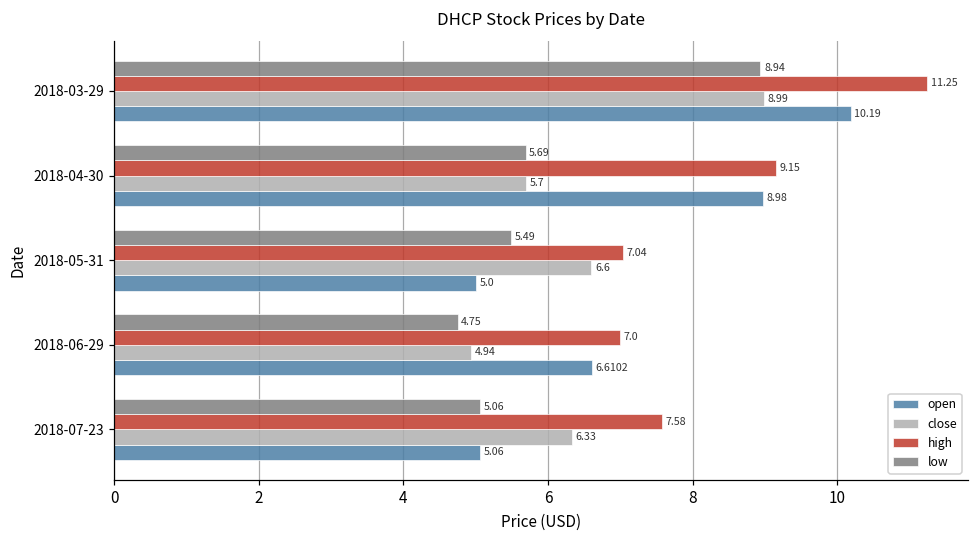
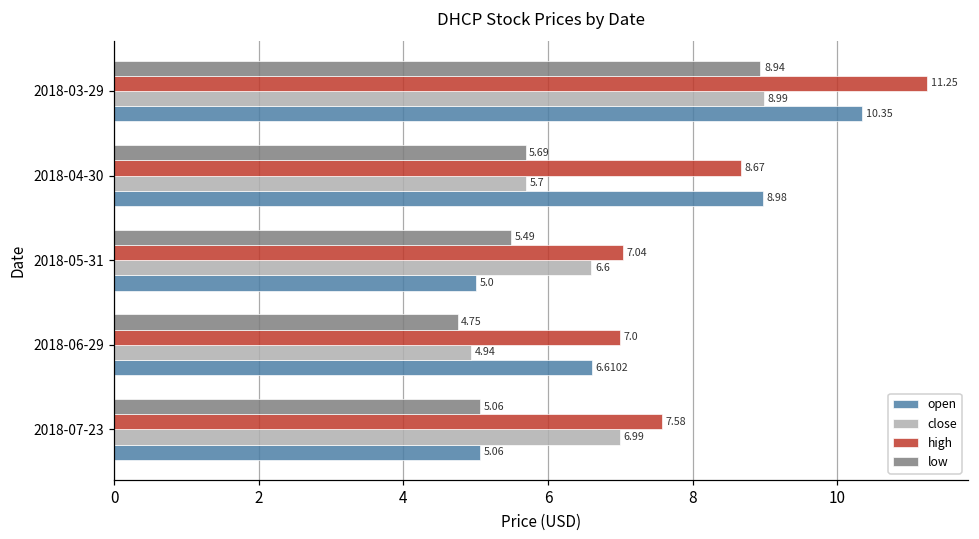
open, 2018-03-29: 10.19 -> 10.35
high, 2018-04-30: 9.15 -> 8.67
close, 2018-07-23: 6.33 -> 6.99
